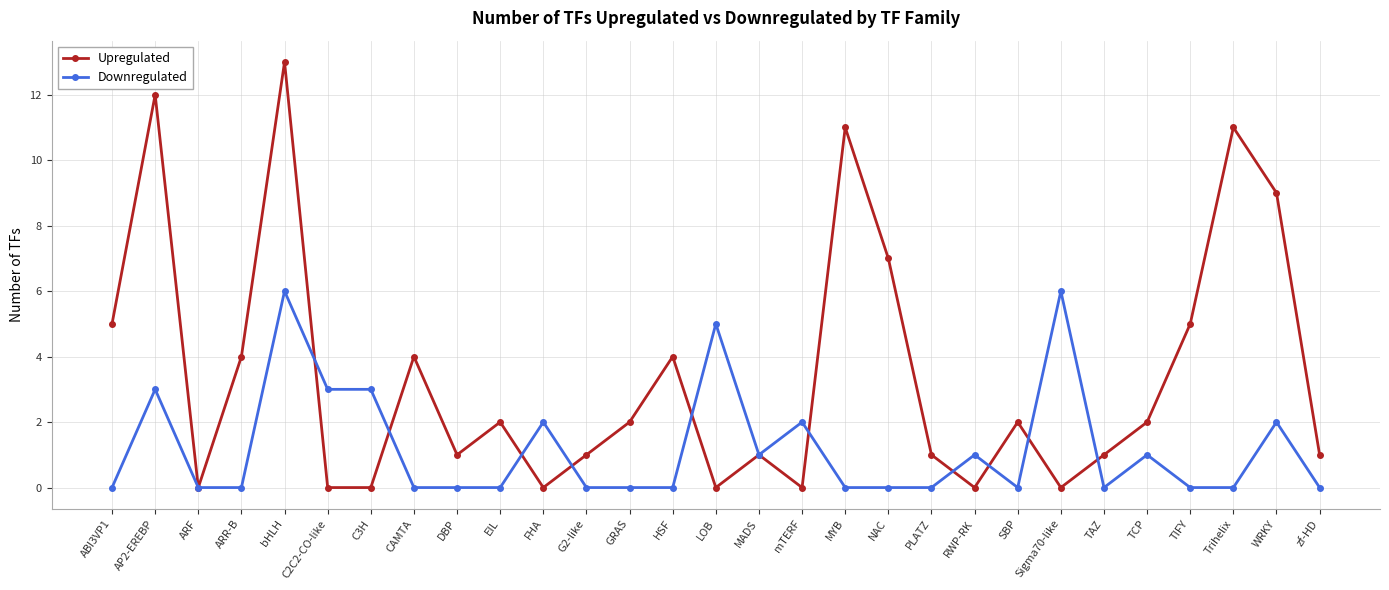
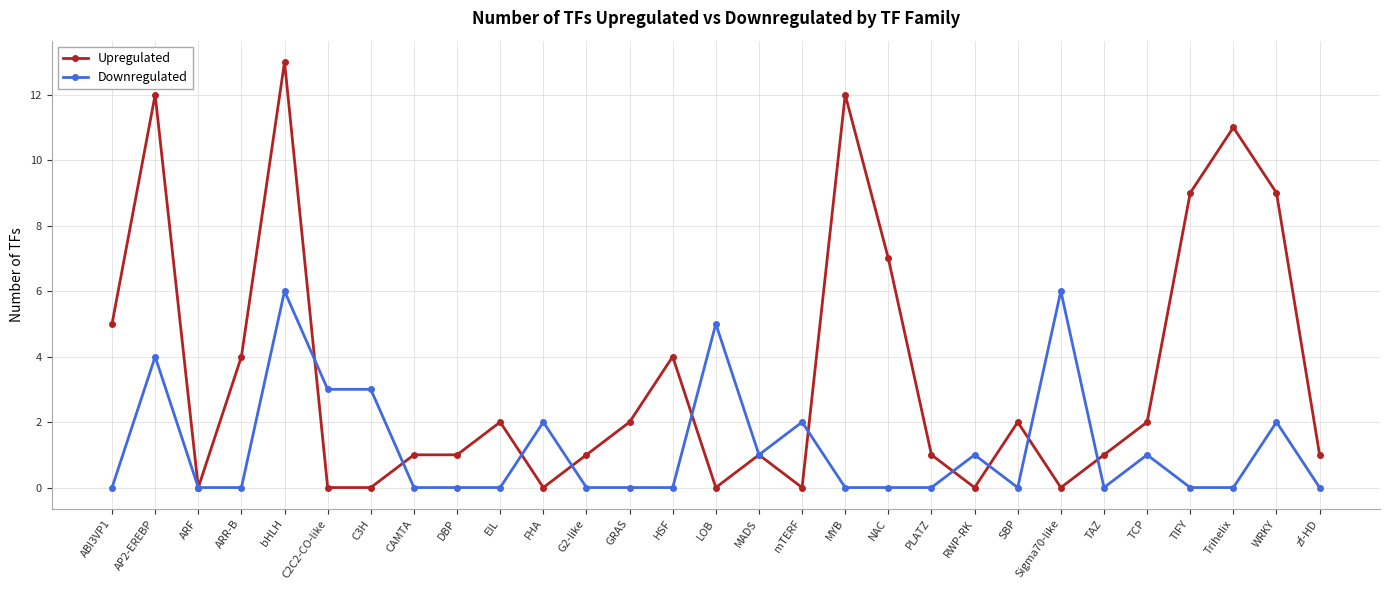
Downregulated, AP2-EREBP: 3 -> 4
Upregulated, CAMTA: 4 -> 1
Upregulated, MYB: 11 -> 12
Upregulated, TIFY: 5 -> 9
